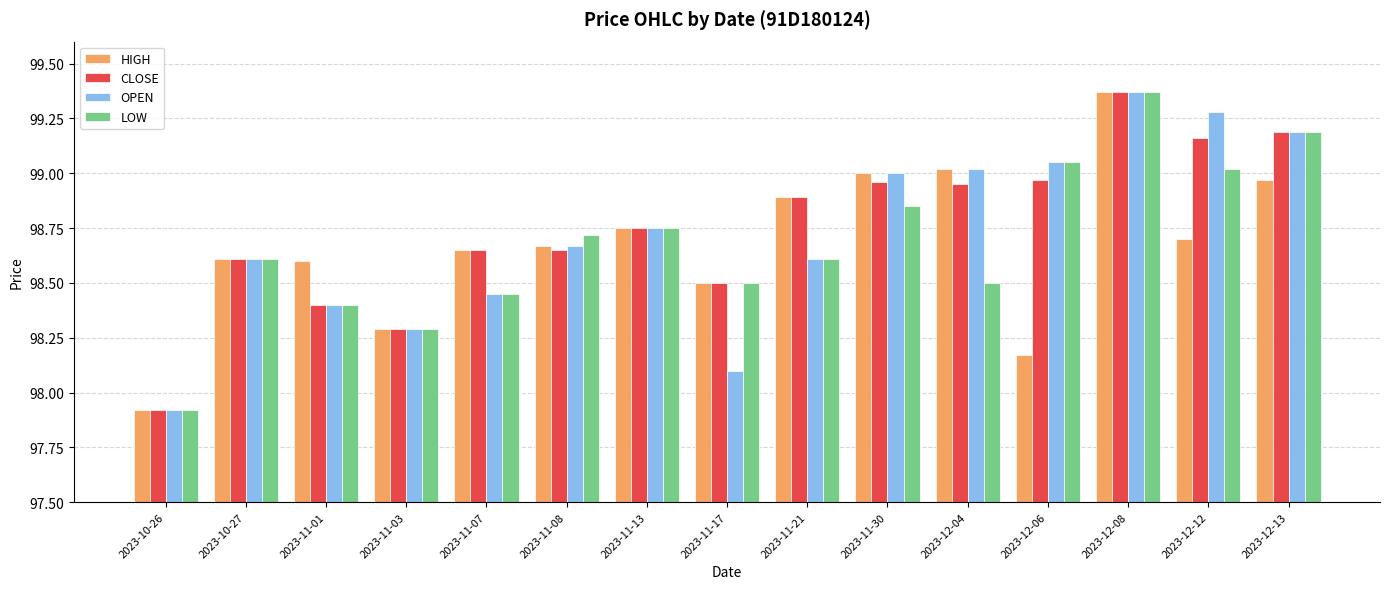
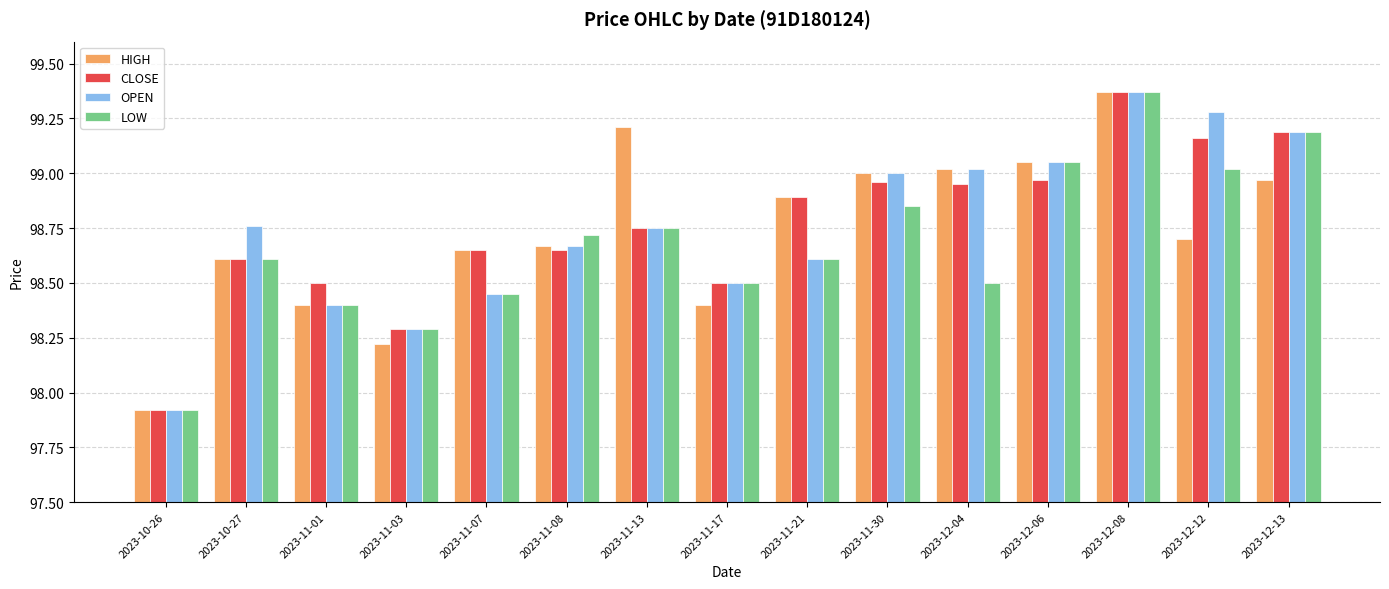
OPEN, 2023-10-27: 98.61 -> 98.76
HIGH, 2023-11-01: 98.6 -> 98.4
CLOSE, 2023-11-01: 98.4 -> 98.5
HIGH, 2023-11-03: 98.29 -> 98.22
HIGH, 2023-11-13: 98.75 -> 99.21
HIGH, 2023-11-17: 98.5 -> 98.4
OPEN, 2023-11-17: 98.1 -> 98.5
HIGH, 2023-12-06: 98.17 -> 99.05
